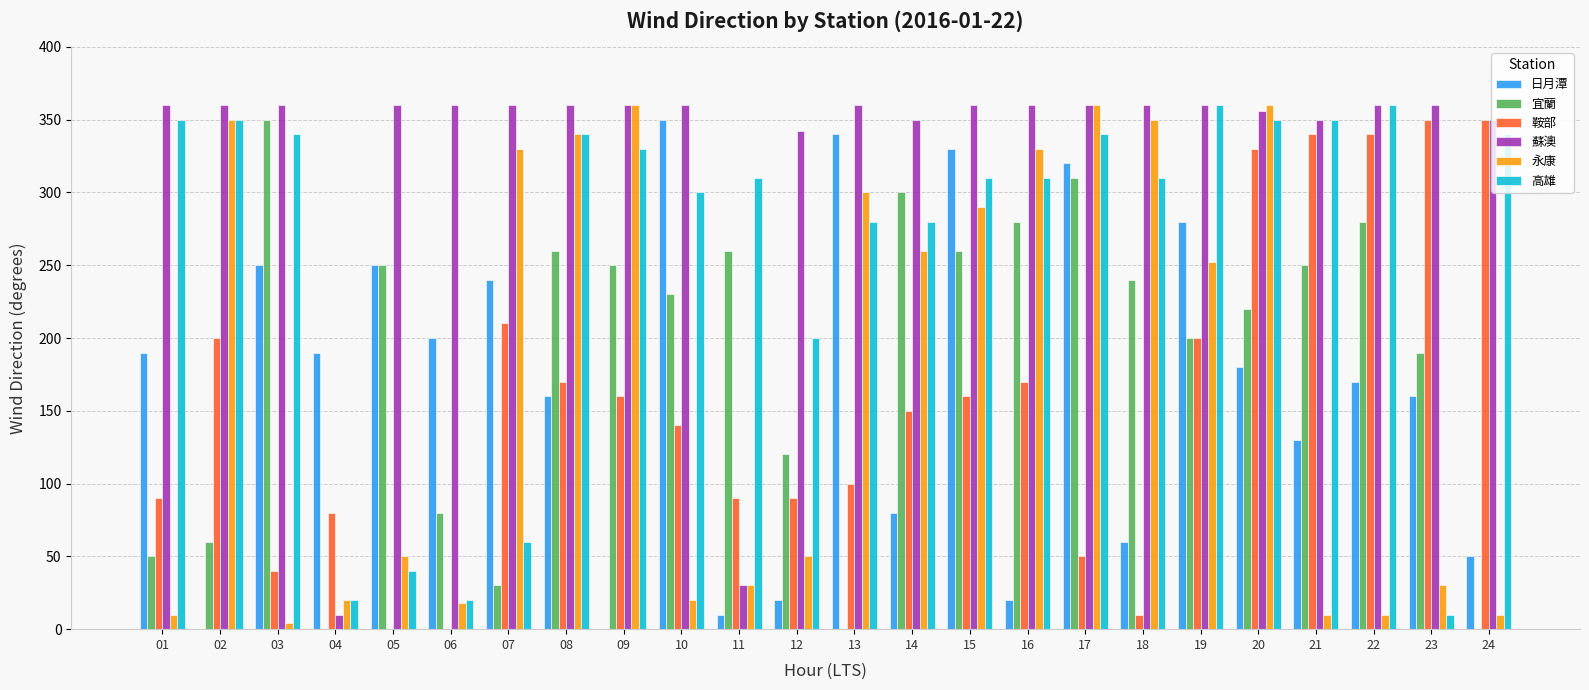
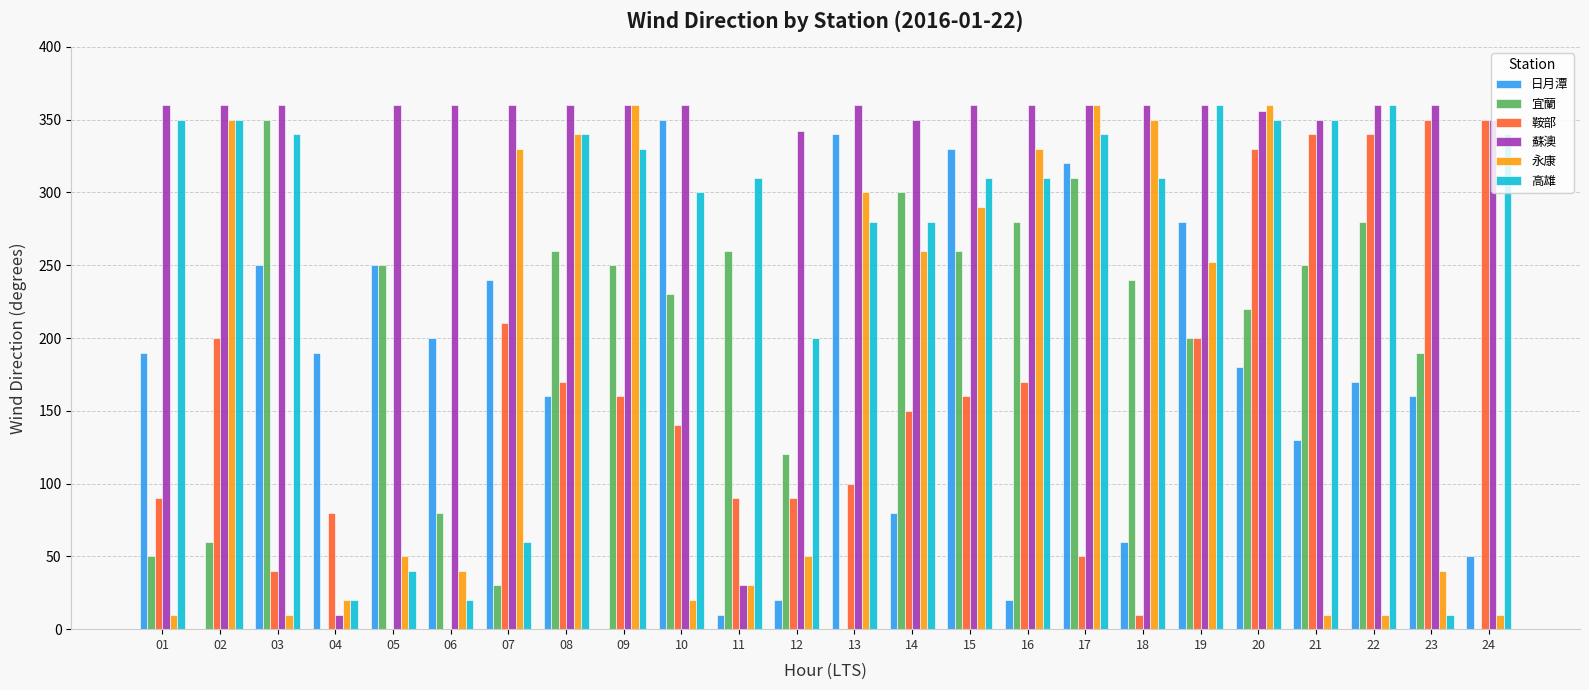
永康, 03: 4 -> 10
永康, 06: 18 -> 40
永康, 23: 30 -> 40
